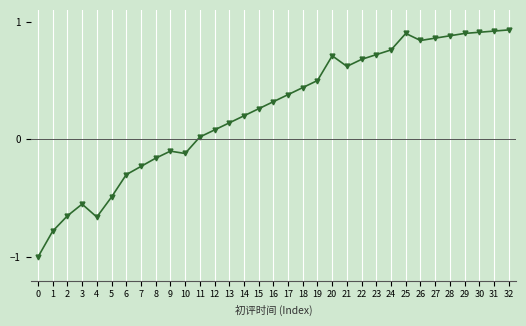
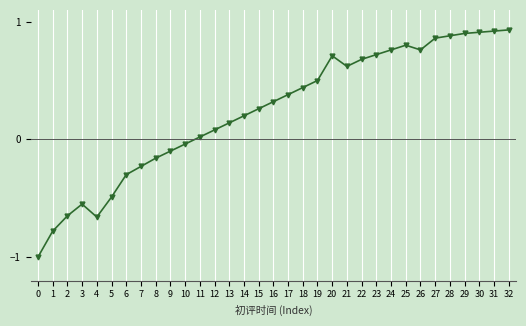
10: -0.12 -> -0.04
25: 0.9 -> 0.8
26: 0.84 -> 0.76
